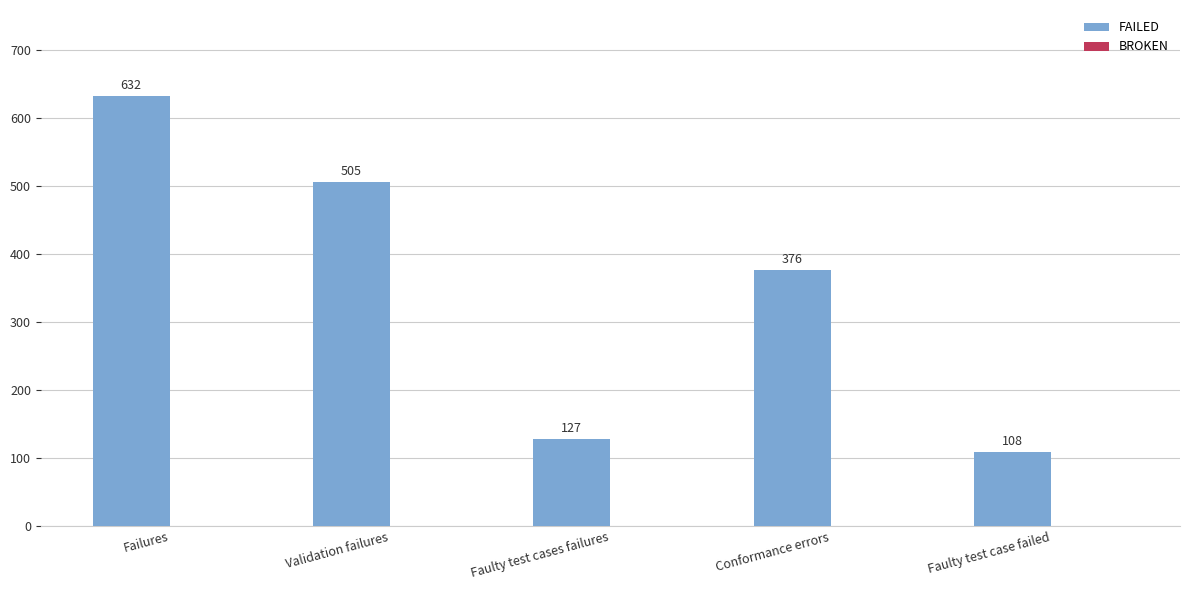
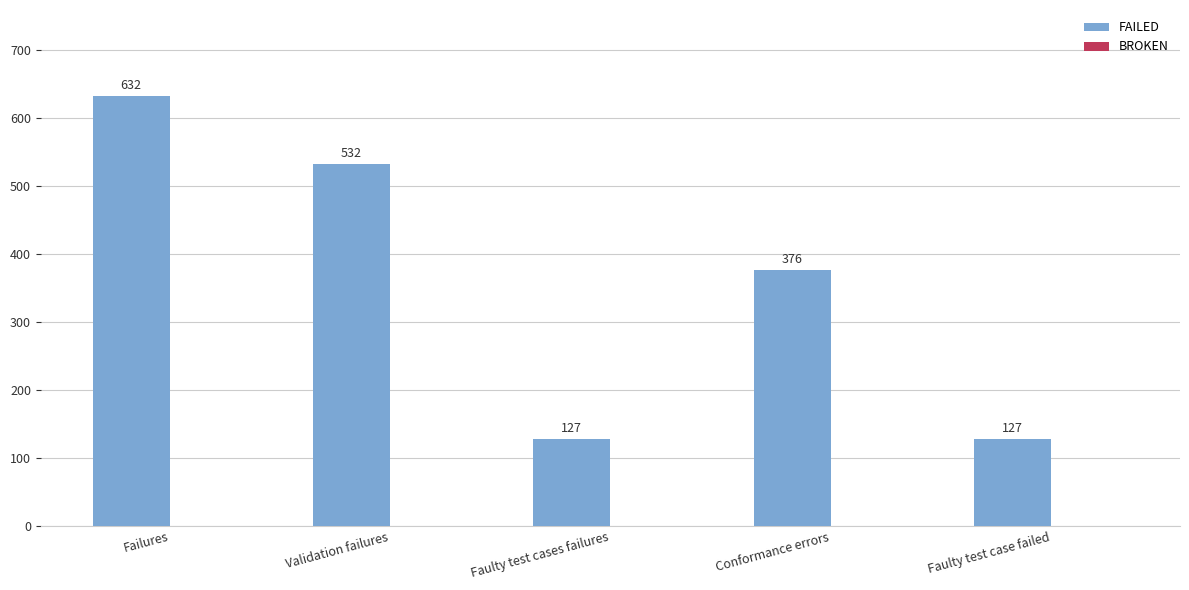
FAILED, Validation failures: 505 -> 532
FAILED, Faulty test case failed: 108 -> 127
